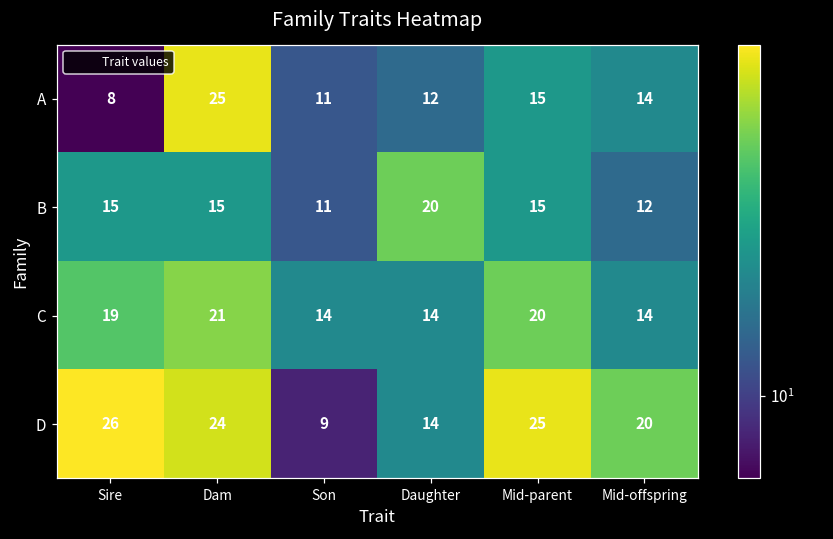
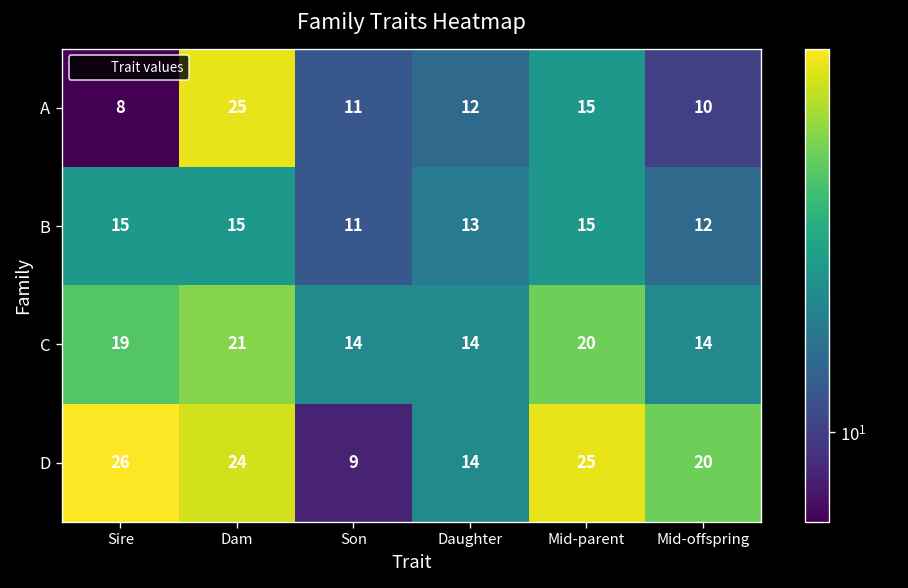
A, Mid-offspring: 14 -> 10
B, Daughter: 20 -> 13
